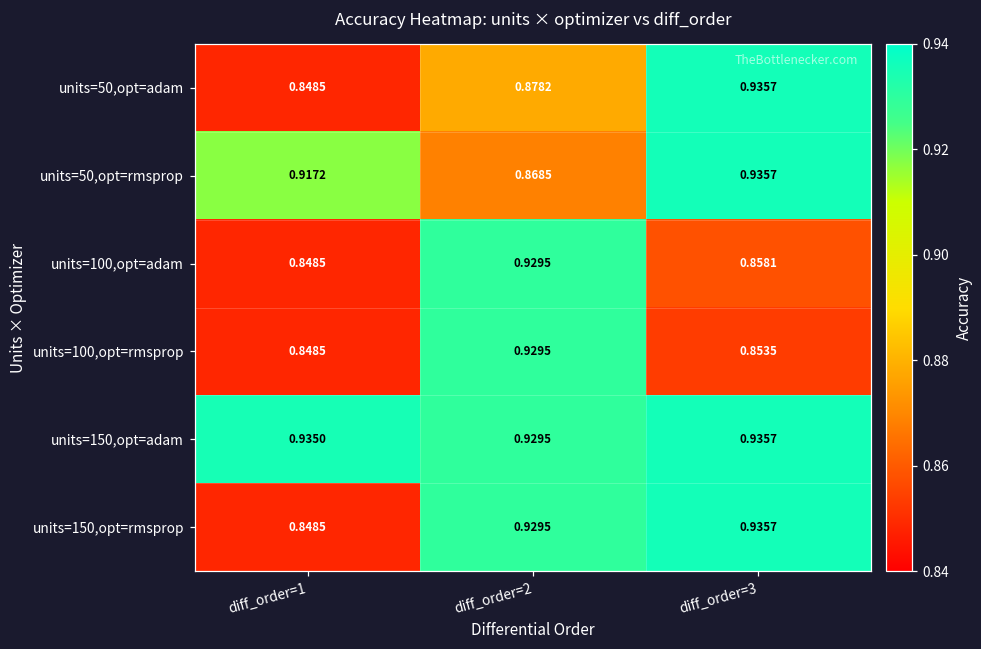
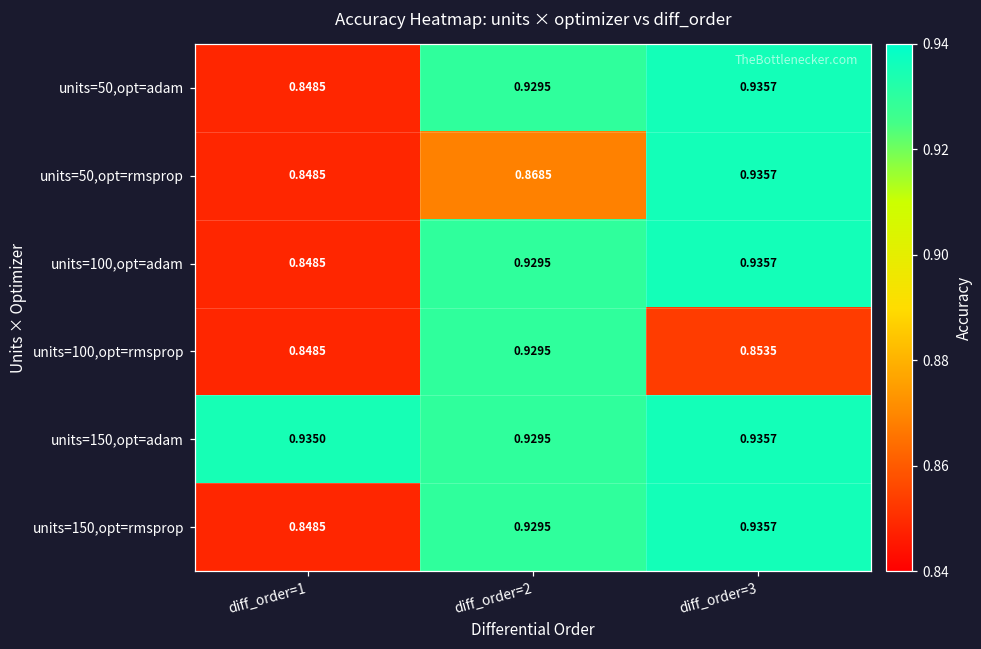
units=50,opt=adam, diff_order=2: 0.8782 -> 0.9295
units=50,opt=rmsprop, diff_order=1: 0.9172 -> 0.8485
units=100,opt=adam, diff_order=3: 0.8581 -> 0.9357
